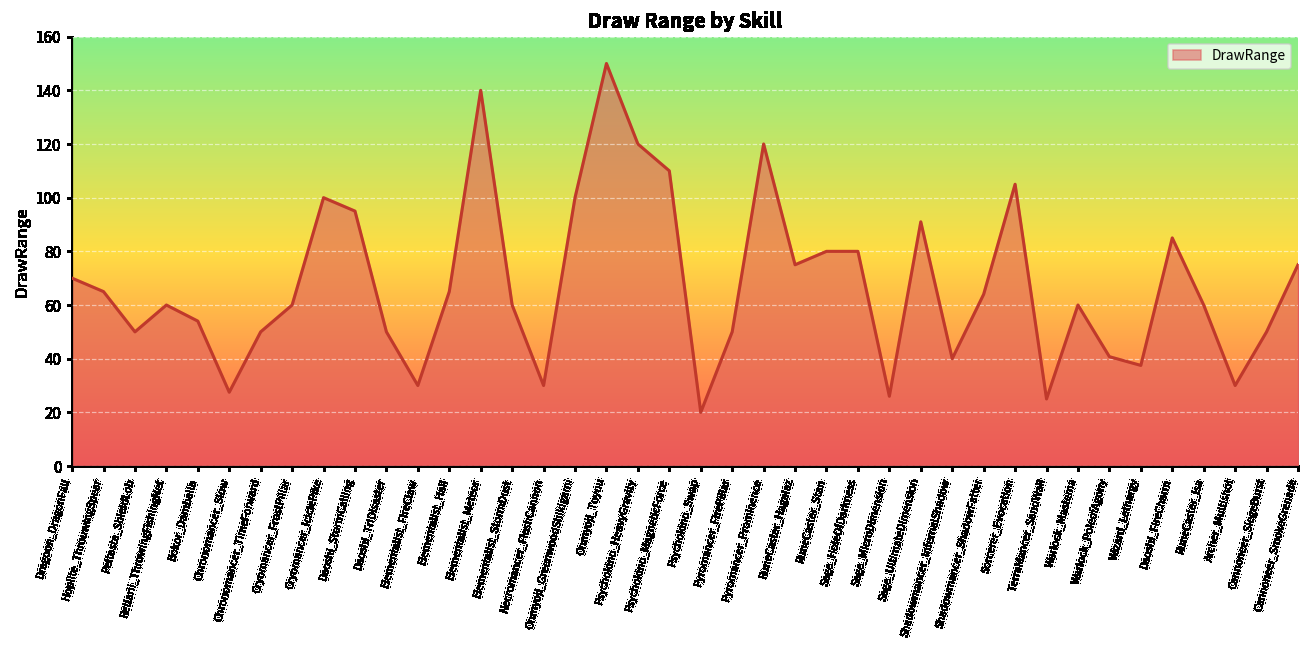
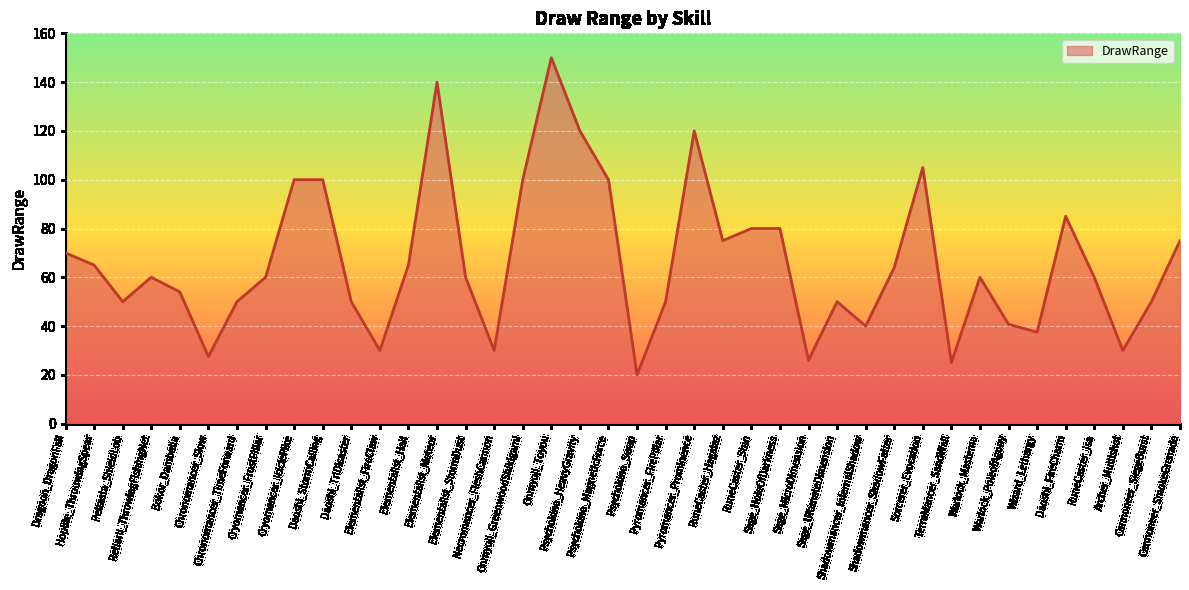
Daoshi_StormCalling: 95 -> 100
Psychokino_MagneticForce: 110 -> 100
Sage_UltimateDimension: 91 -> 50
